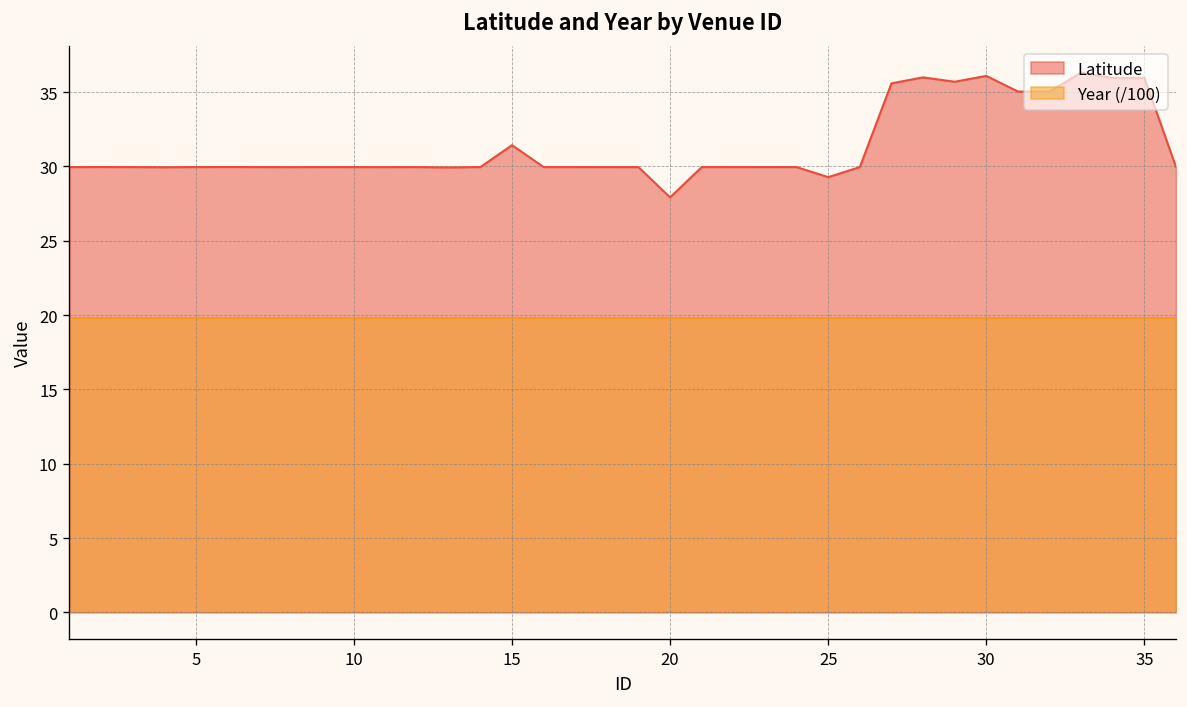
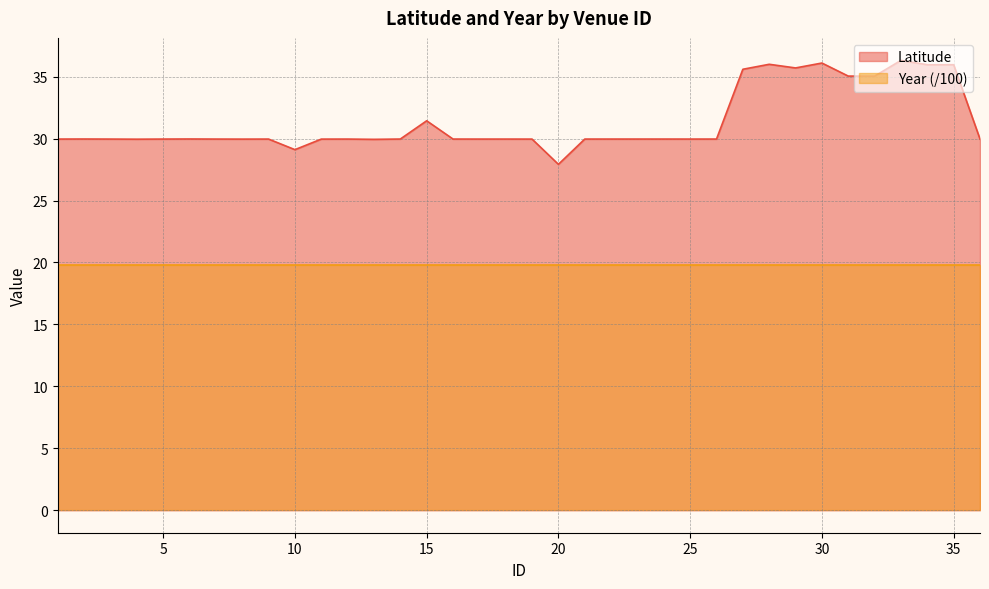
Latitude, 10: 30.0 -> 29.1
Latitude, 25: 29.3 -> 30.0
